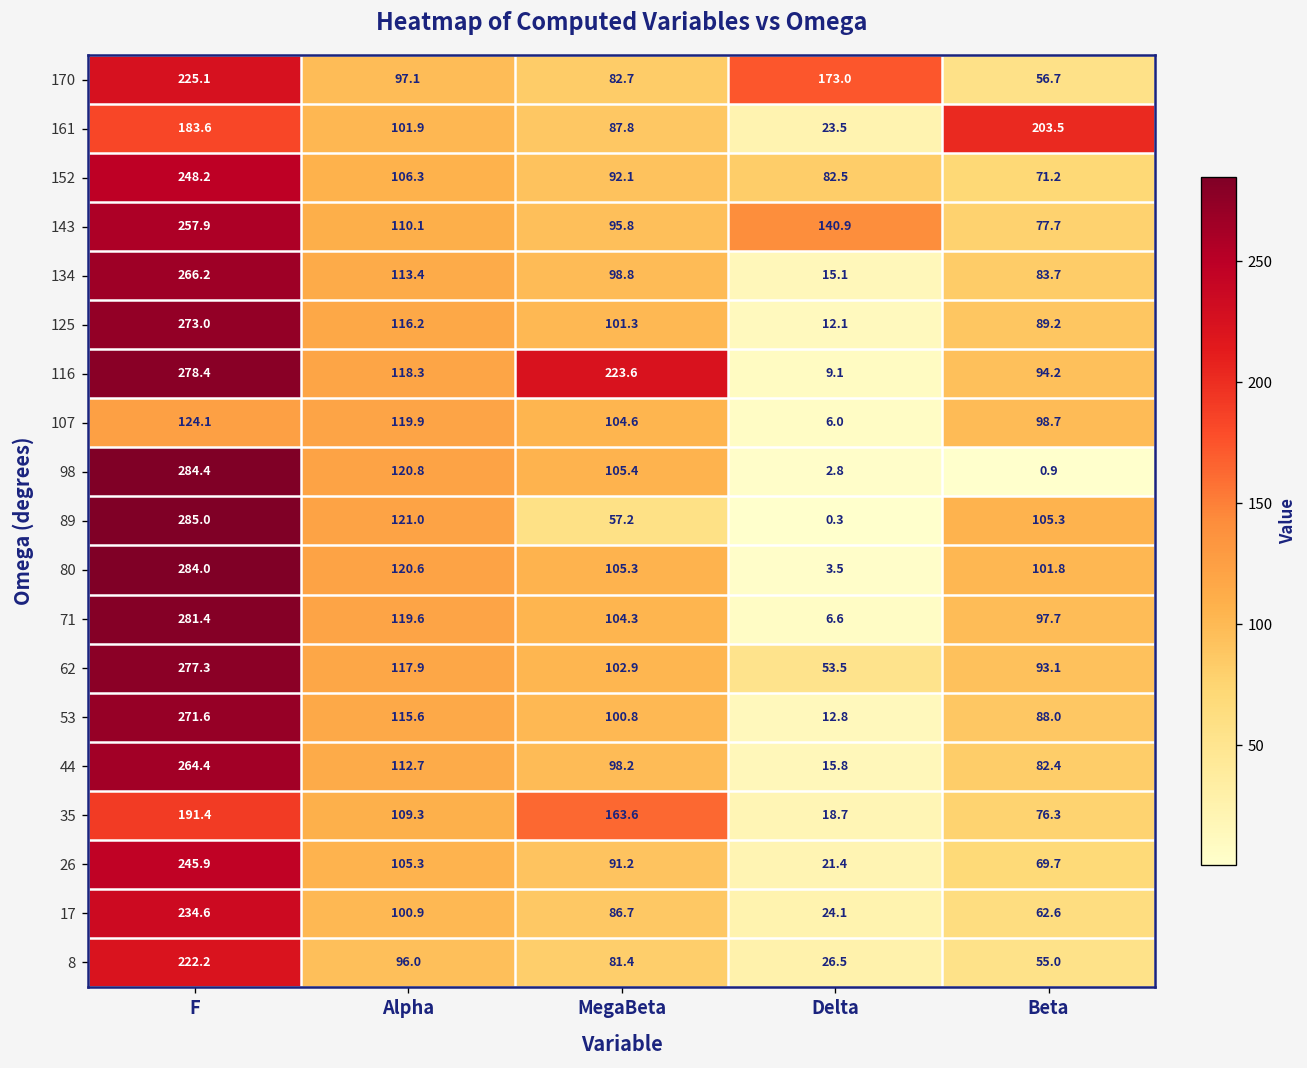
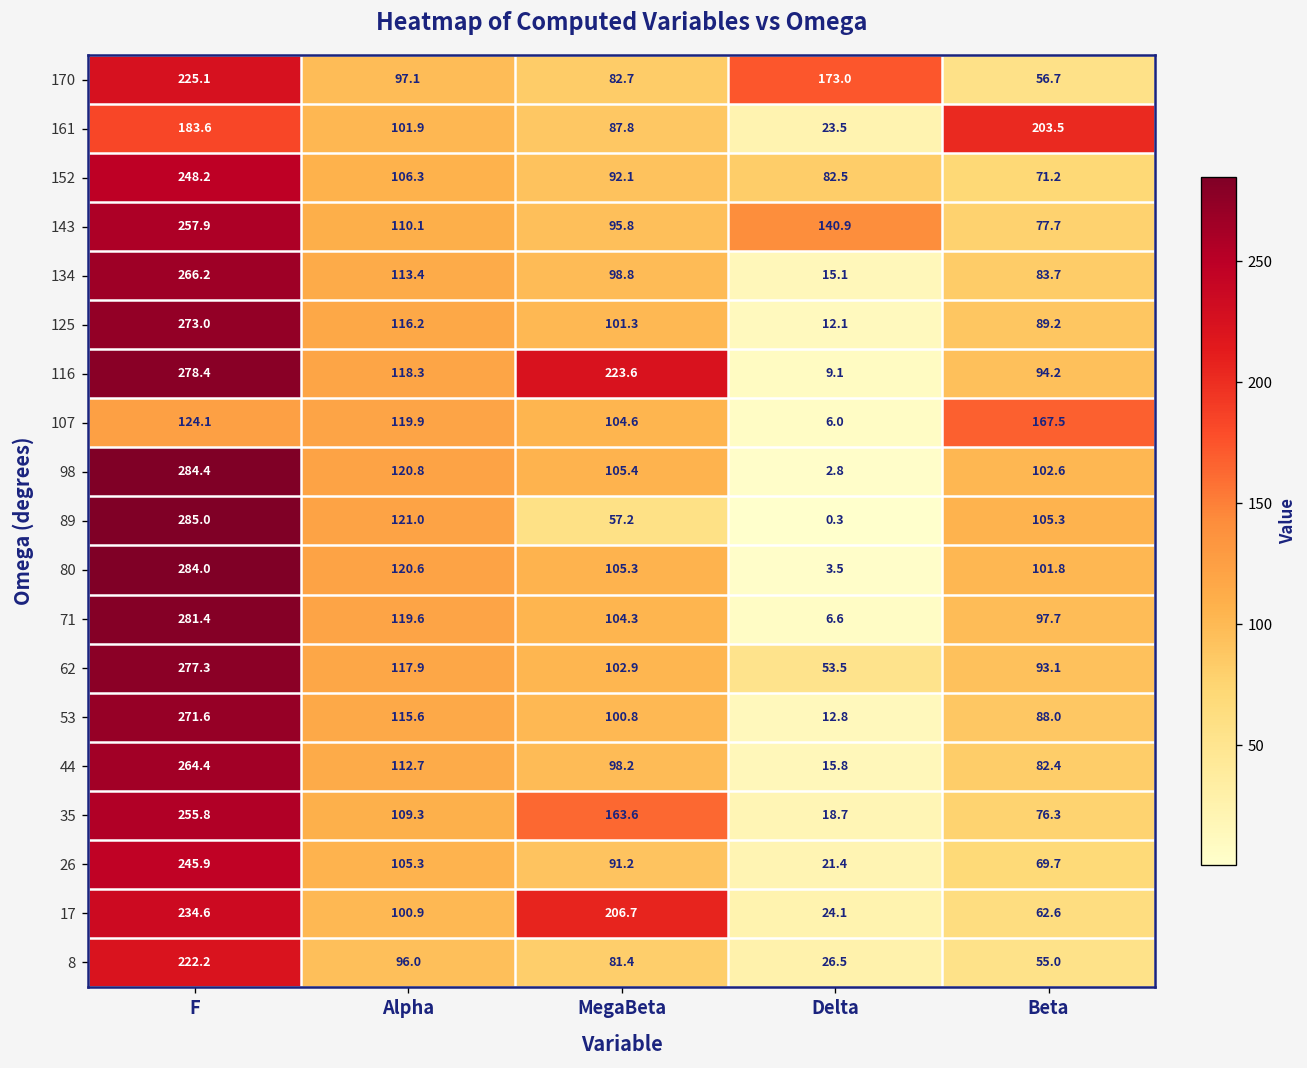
107, Beta: 98.7 -> 167.5
98, Beta: 0.9 -> 102.6
35, F: 191.4 -> 255.8
17, MegaBeta: 86.7 -> 206.7
